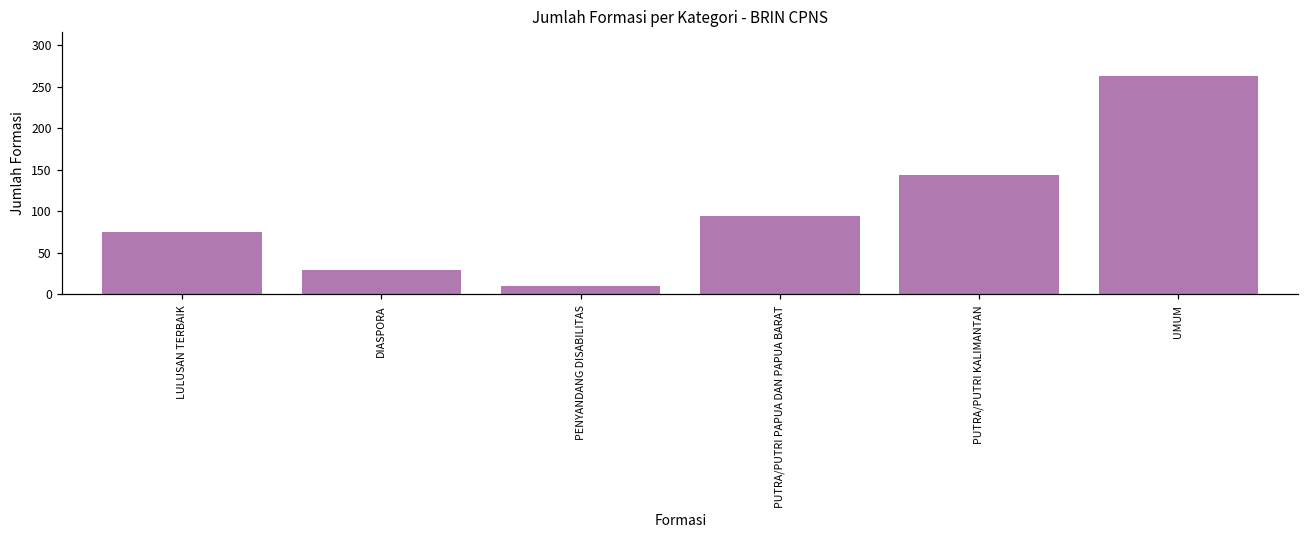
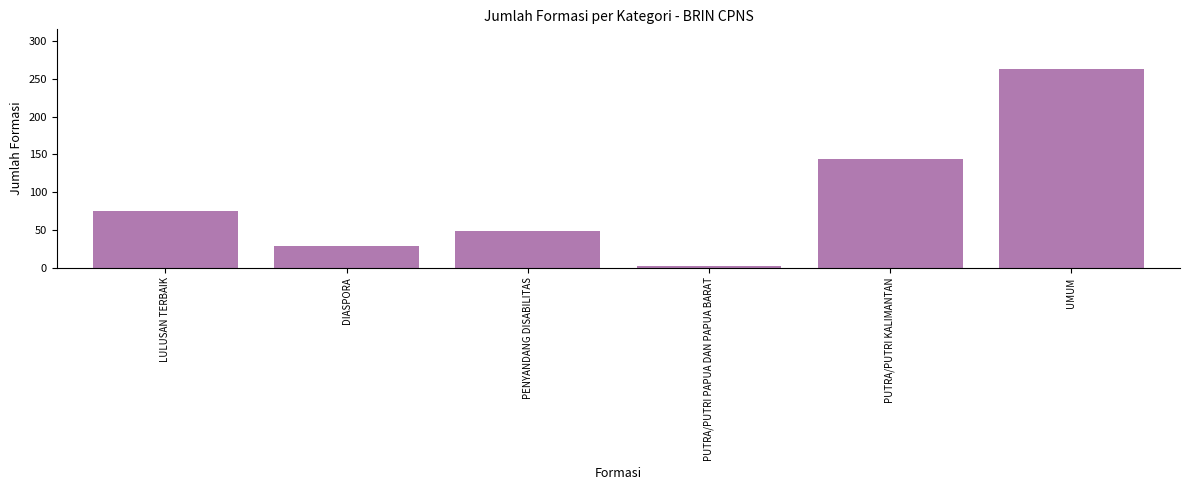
PENYANDANG DISABILITAS: 10 -> 50
PUTRA/PUTRI PAPUA DAN PAPUA BARAT: 90 -> 0
